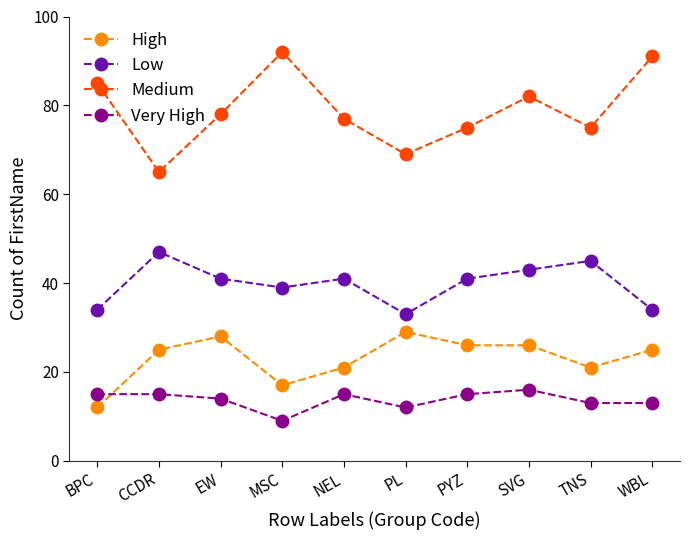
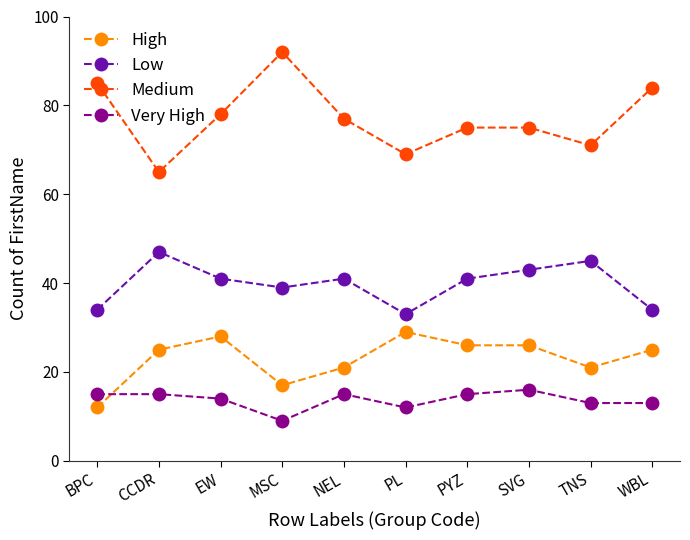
Medium, SVG: 82 -> 75
Medium, TNS: 75 -> 71
Medium, WBL: 91 -> 84
